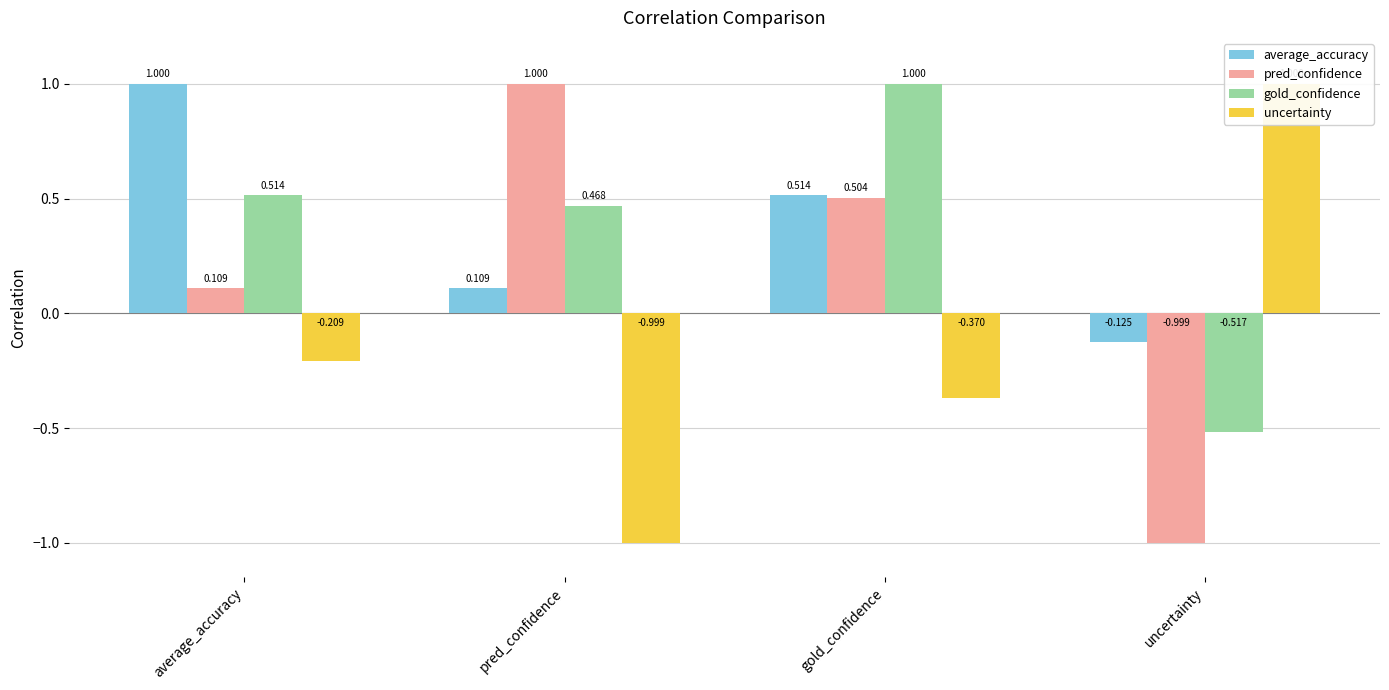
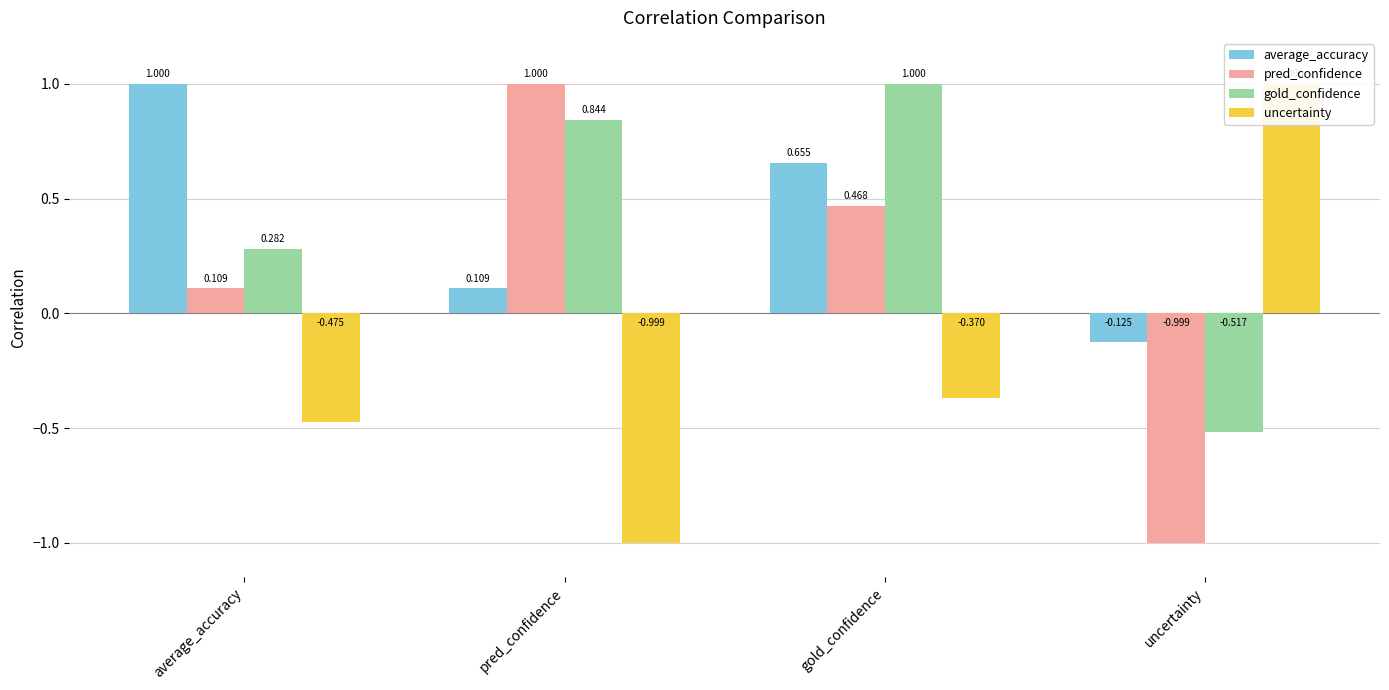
gold_confidence, average_accuracy: 0.514 -> 0.282
uncertainty, average_accuracy: -0.209 -> -0.475
gold_confidence, pred_confidence: 0.468 -> 0.844
average_accuracy, gold_confidence: 0.514 -> 0.655
pred_confidence, gold_confidence: 0.504 -> 0.468
